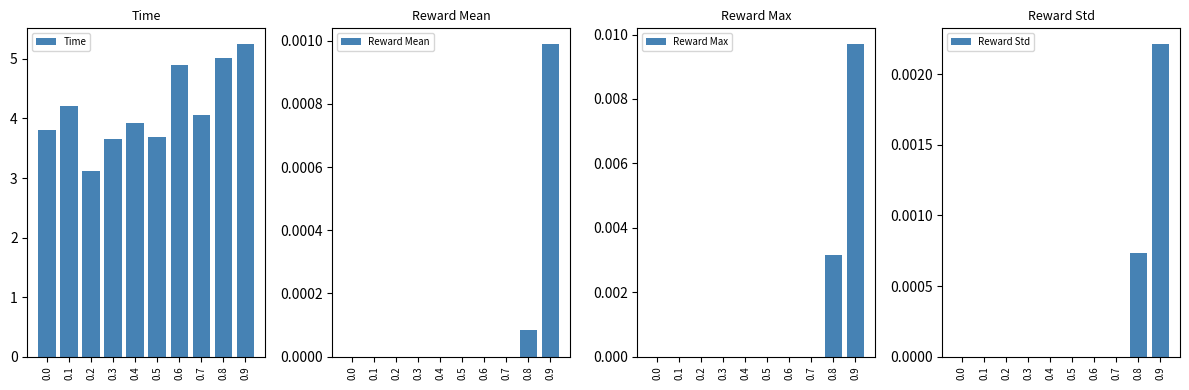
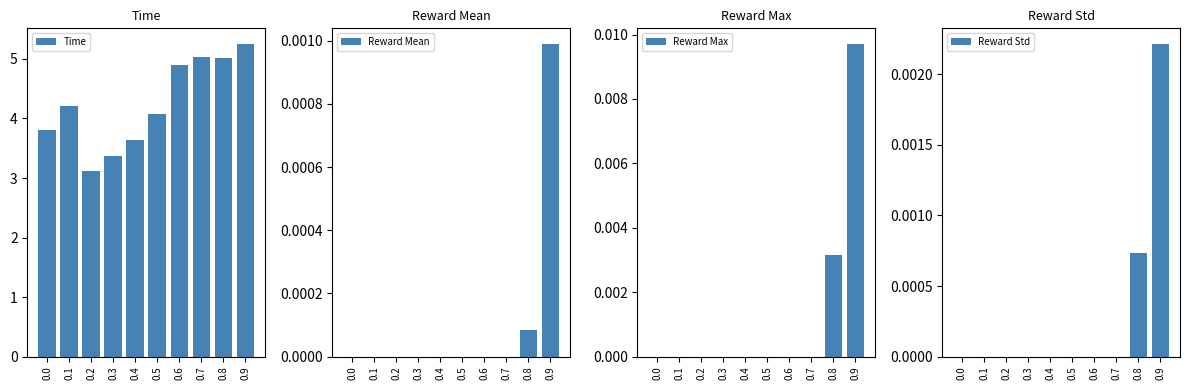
Time, 0.3: 3.7 -> 3.4
Time, 0.4: 3.9 -> 3.6
Time, 0.5: 3.7 -> 4.1
Time, 0.7: 4.1 -> 5.0
